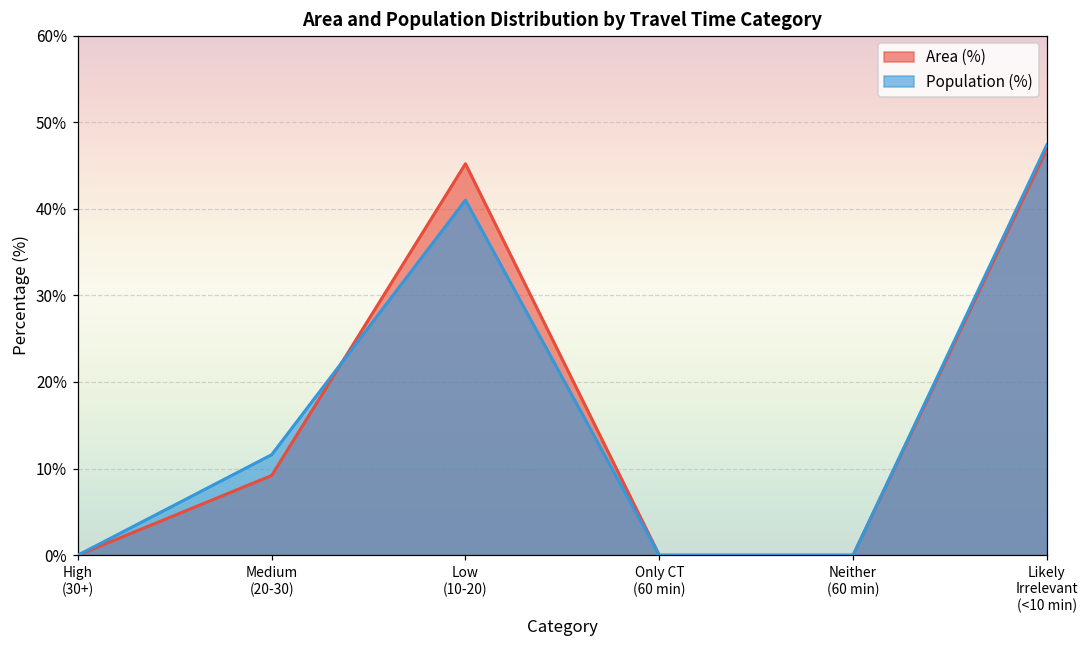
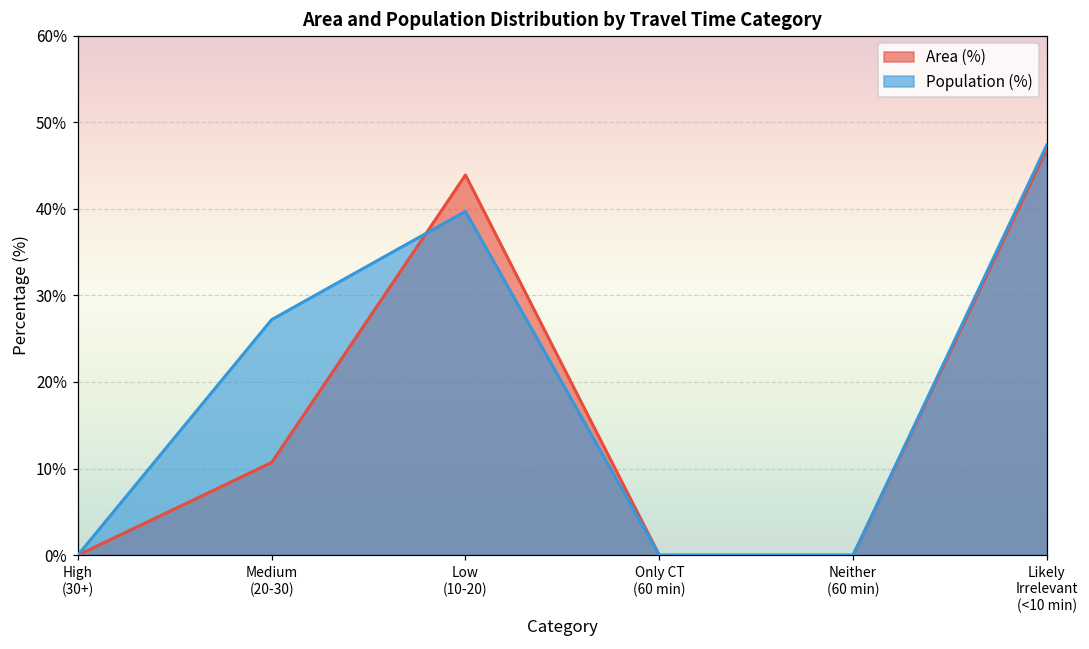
Area (%), Medium (20-30): 9% -> 11%
Population (%), Medium (20-30): 12% -> 27%
Area (%), Low (10-20): 45% -> 44%
Population (%), Low (10-20): 41% -> 40%
